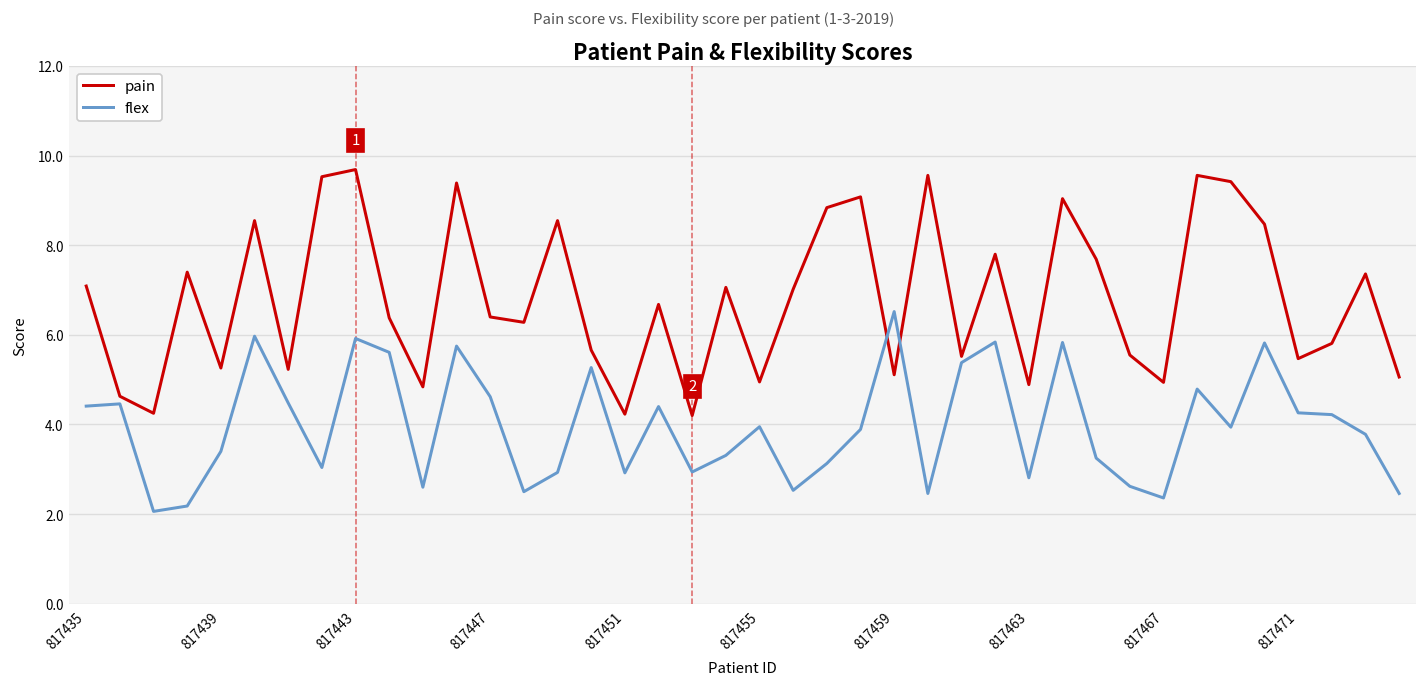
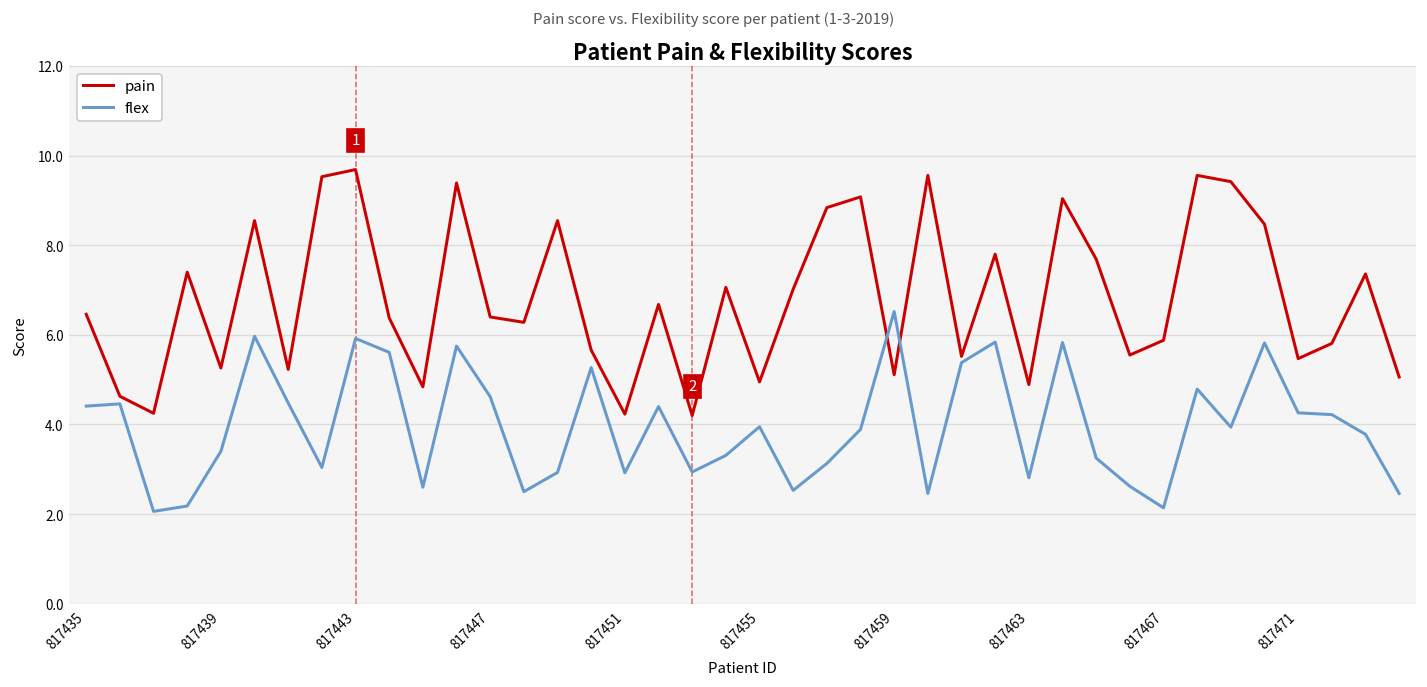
pain, 817435: 7.1 -> 6.5
pain, 817467: 4.9 -> 5.9
flex, 817467: 2.4 -> 2.1
